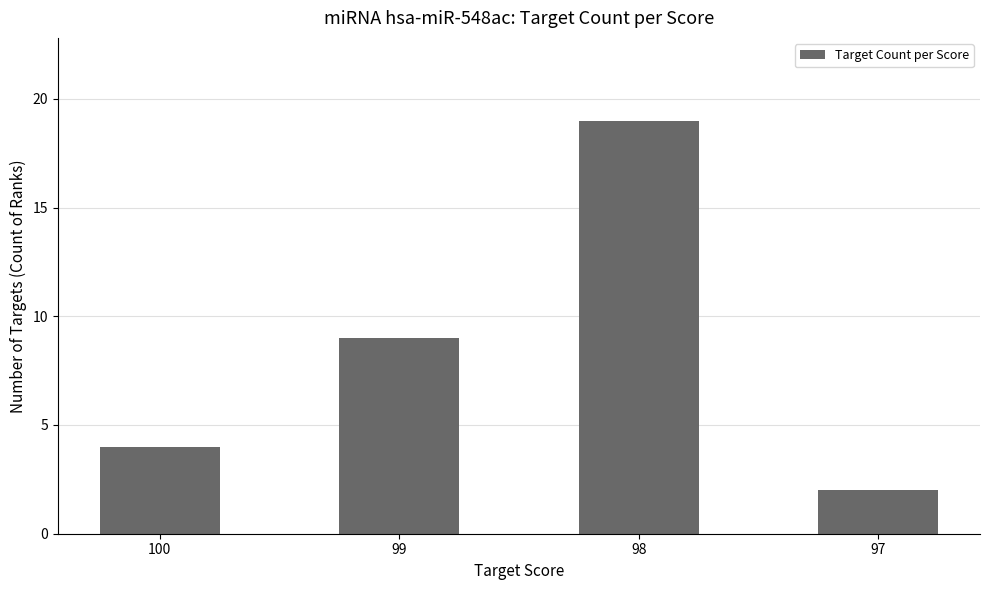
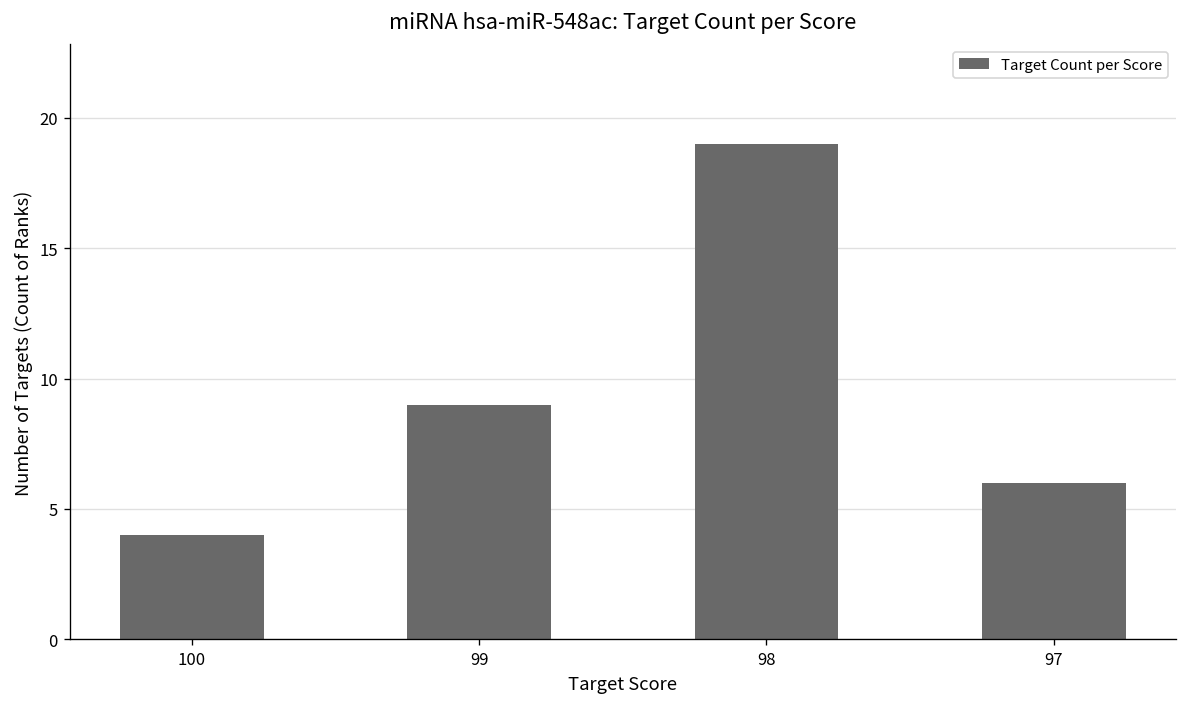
97: 2 -> 6
